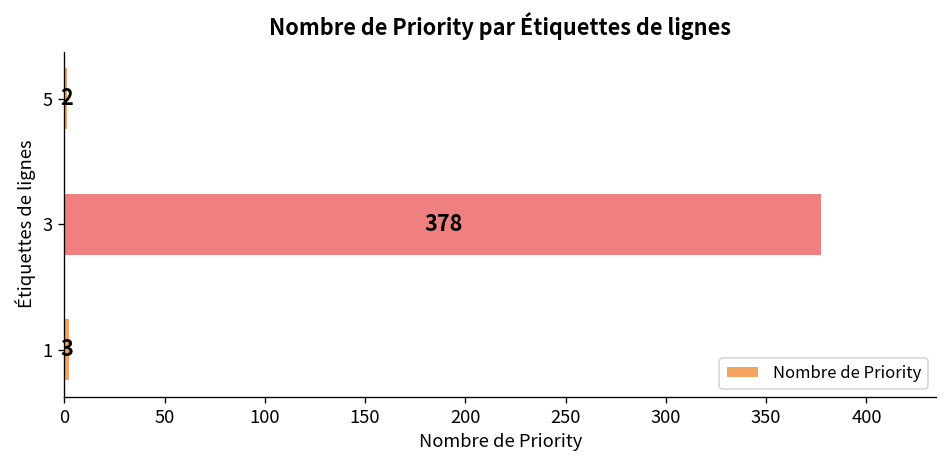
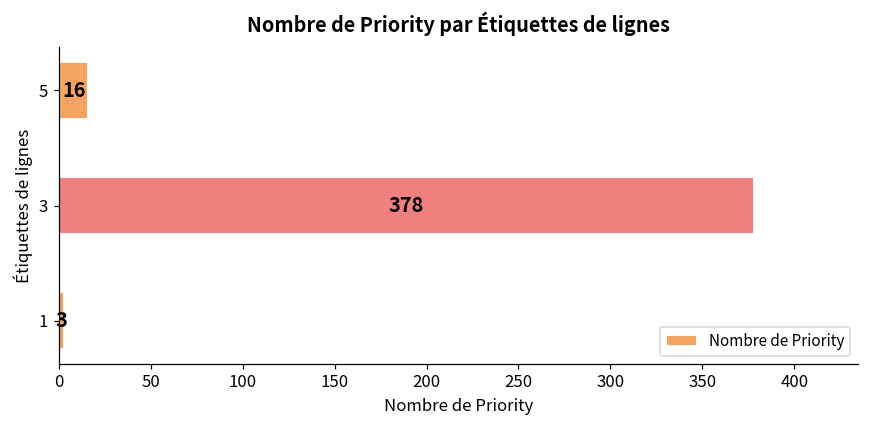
5: 2 -> 16
